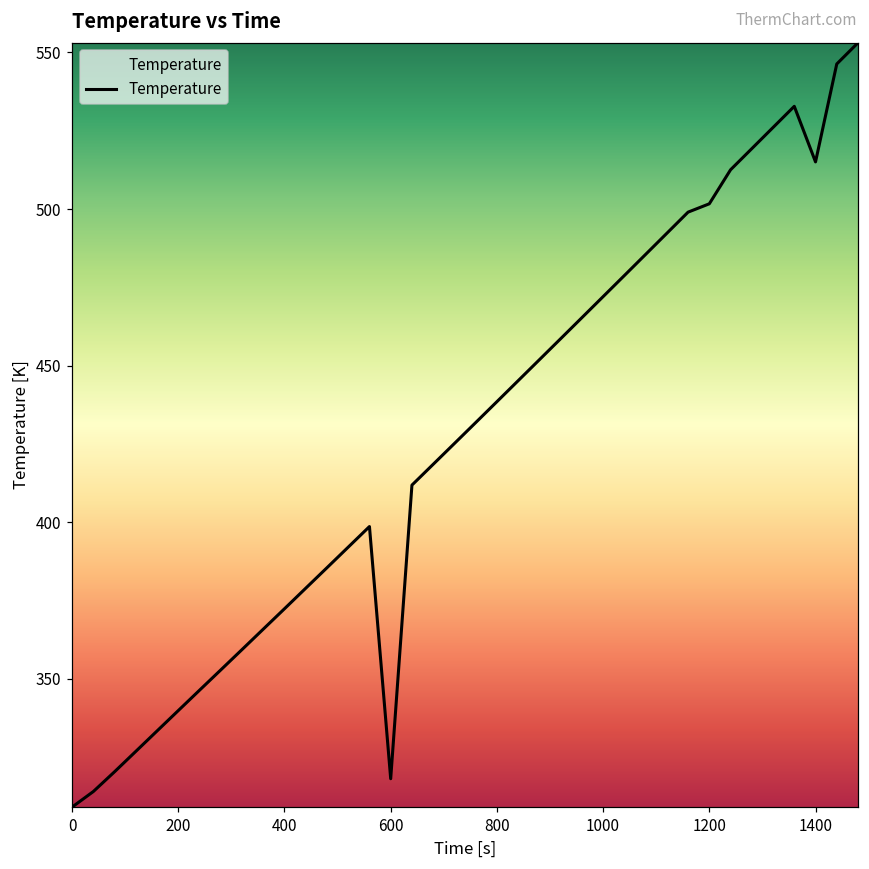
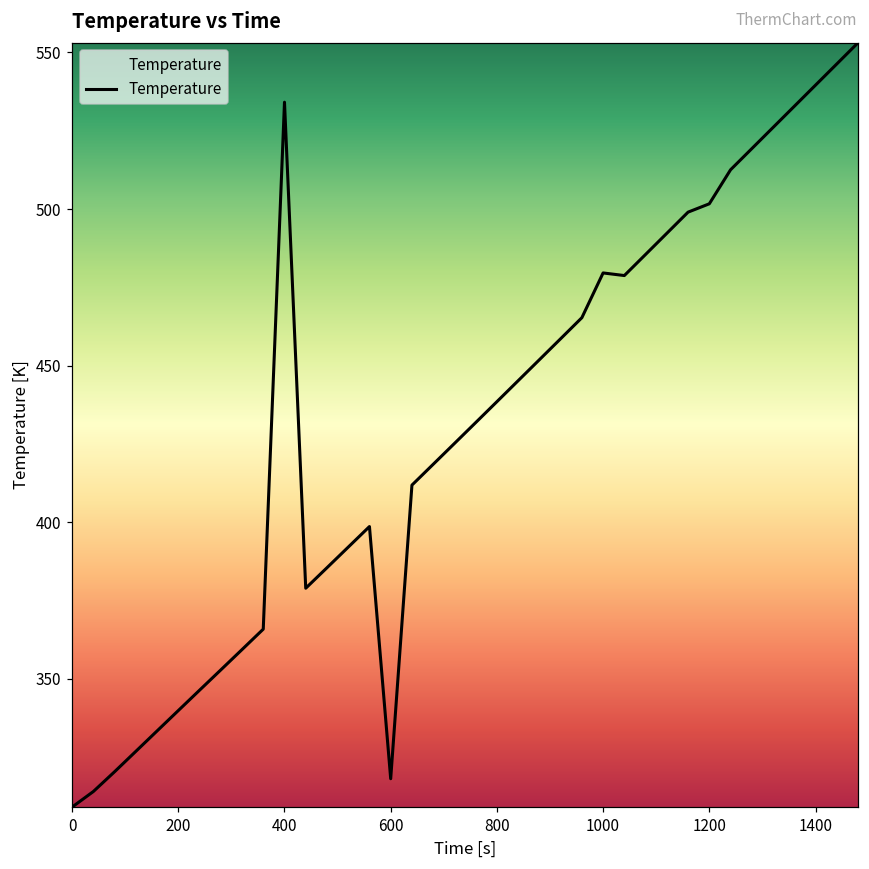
400: 372 -> 534
1000: 472 -> 480
1400: 515 -> 540
